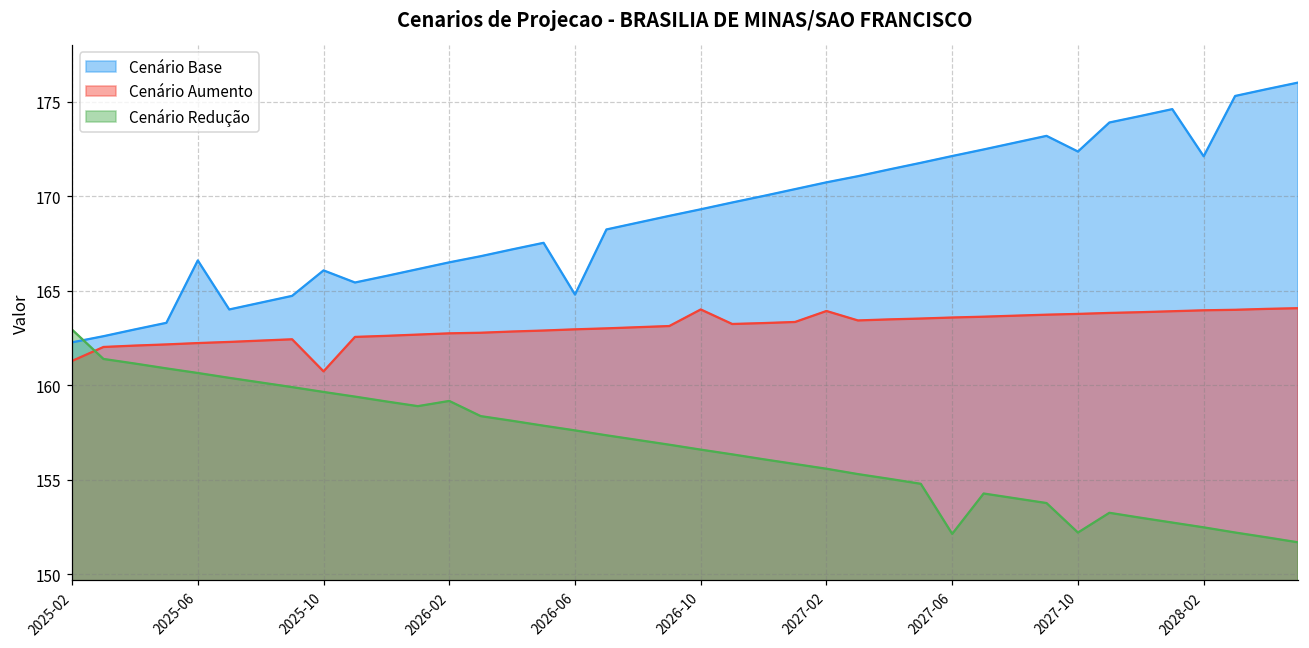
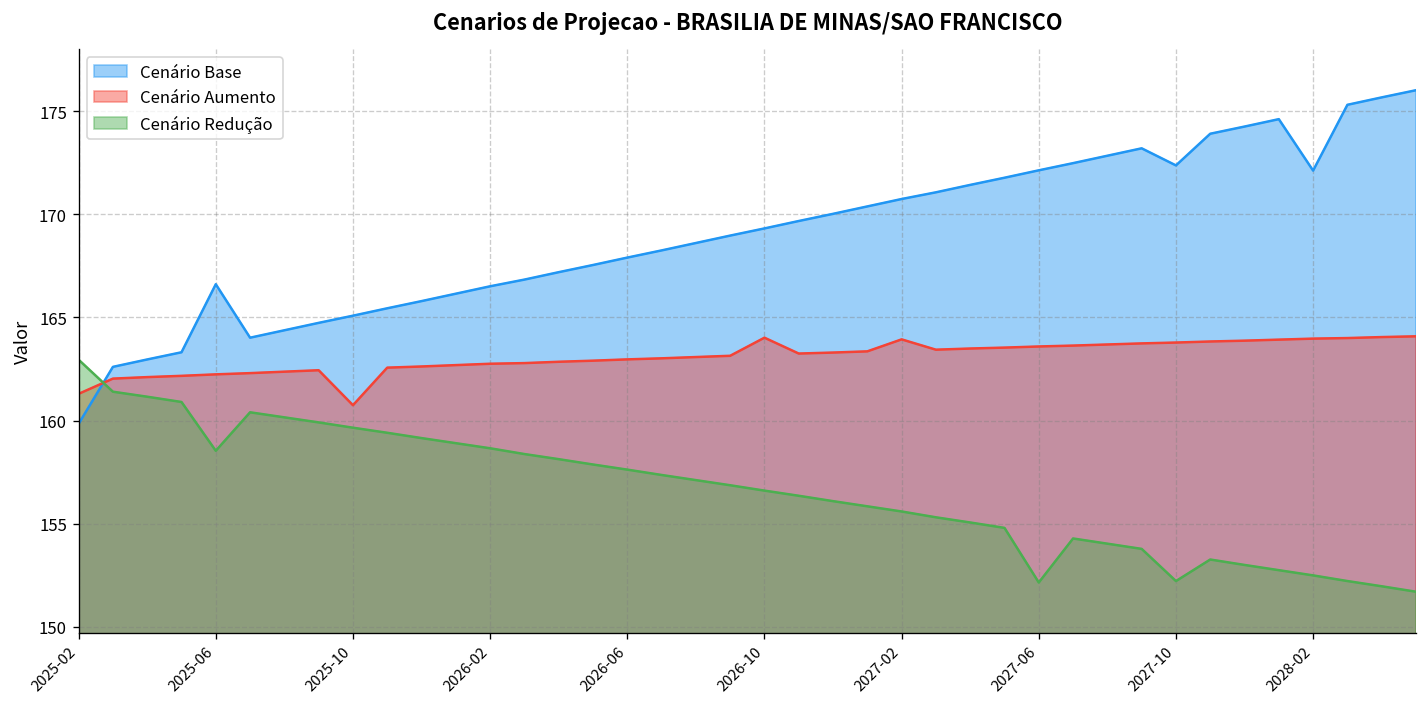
Cenário Base, 2025-02: 162.3 -> 159.8
Cenário Redução, 2025-06: 160.7 -> 158.5
Cenário Base, 2025-10: 166.1 -> 165.1
Cenário Redução, 2026-02: 159.2 -> 158.7
Cenário Base, 2026-06: 164.8 -> 167.9
